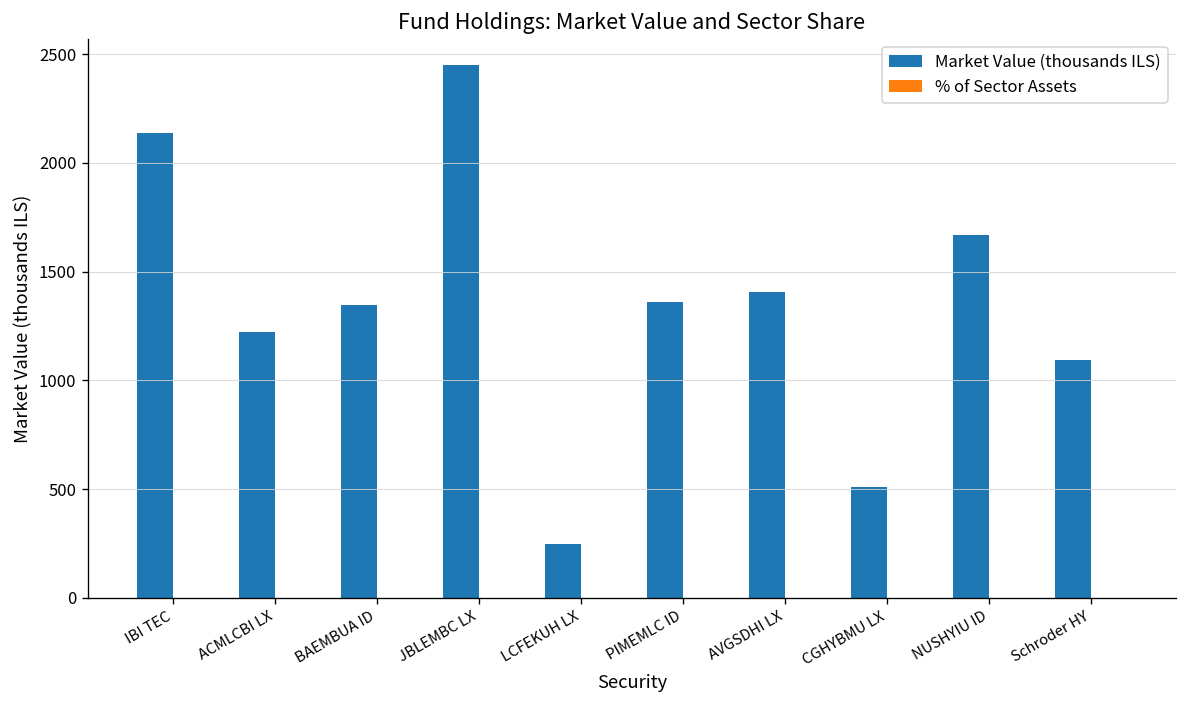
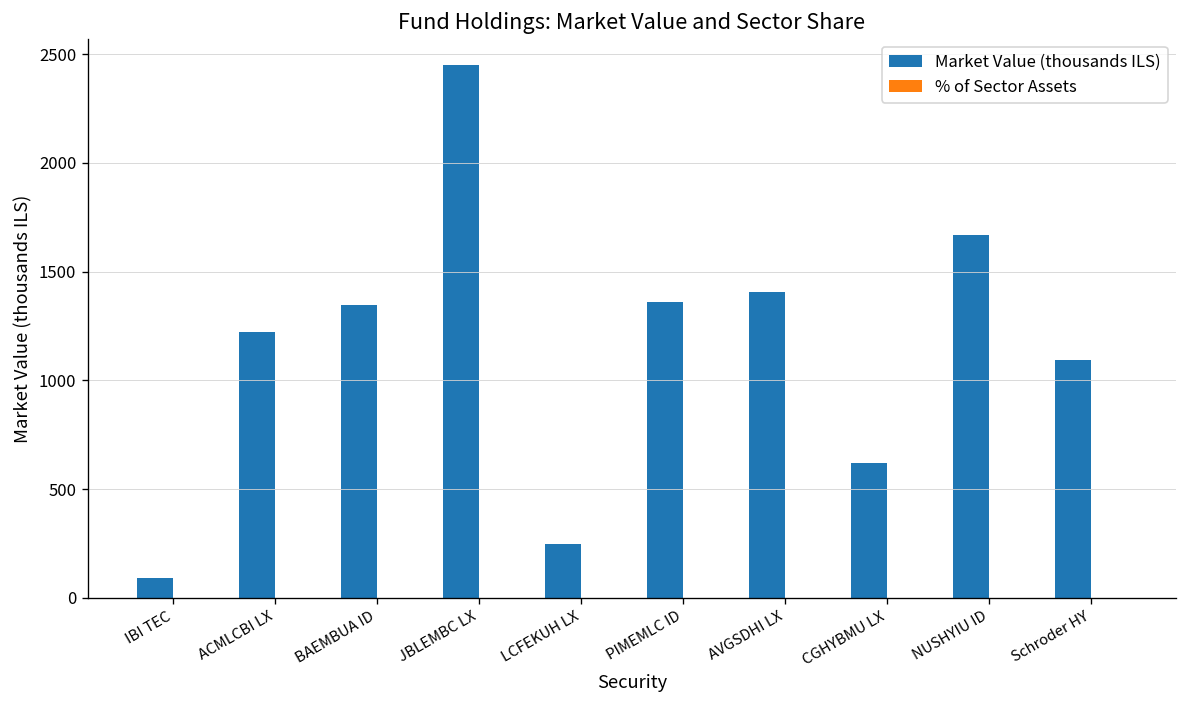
Market Value (thousands ILS), IBI TEC: 2140 -> 90
Market Value (thousands ILS), CGHYBMU LX: 510 -> 620
